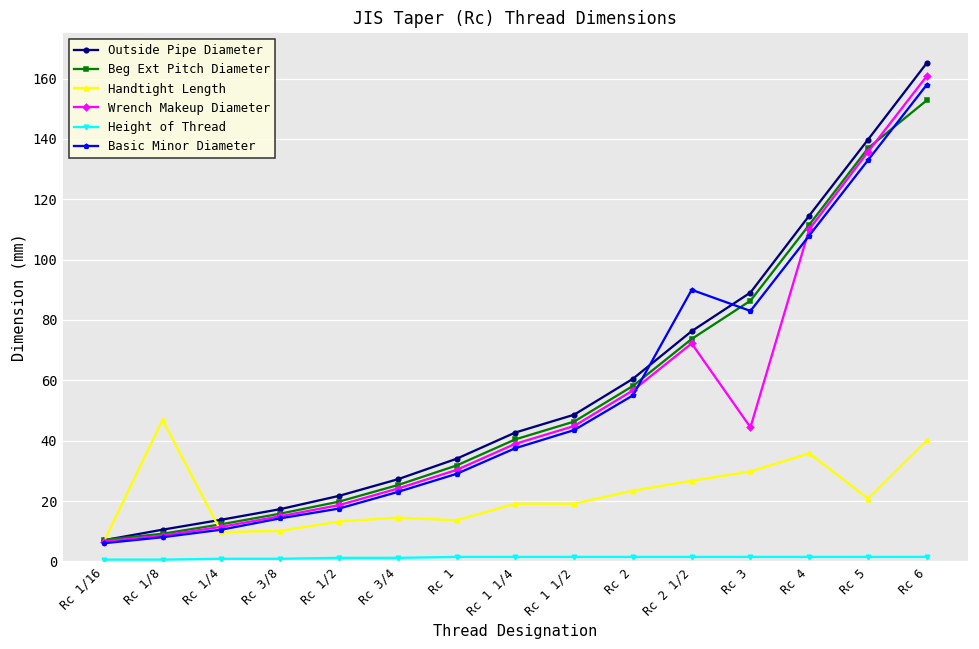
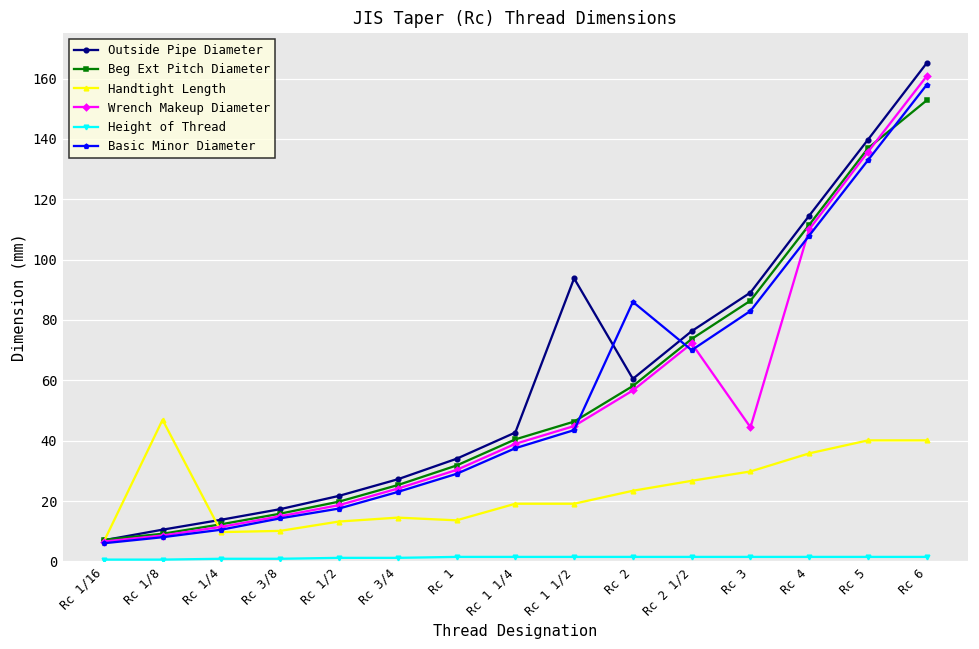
Outside Pipe Diameter, Rc 1 1/2: 49 -> 94
Basic Minor Diameter, Rc 2: 55 -> 86
Basic Minor Diameter, Rc 2 1/2: 90 -> 70
Handtight Length, Rc 5: 21 -> 40
